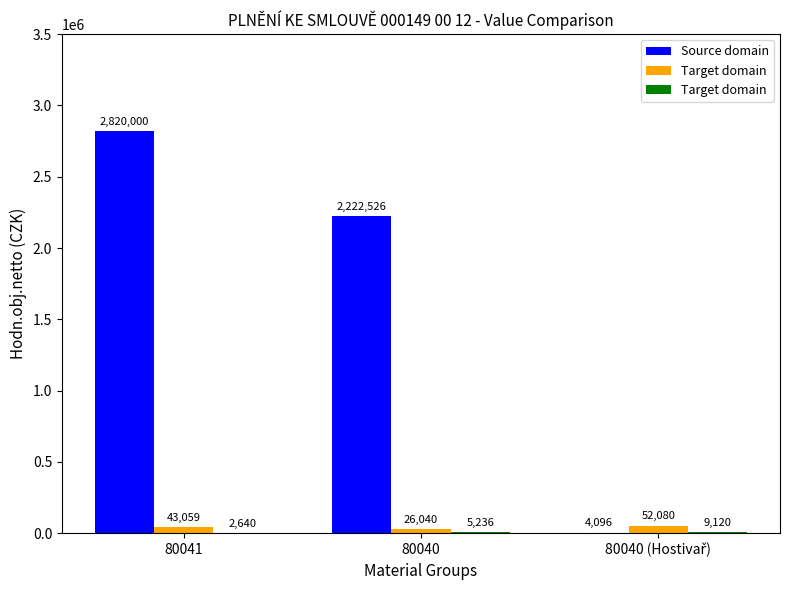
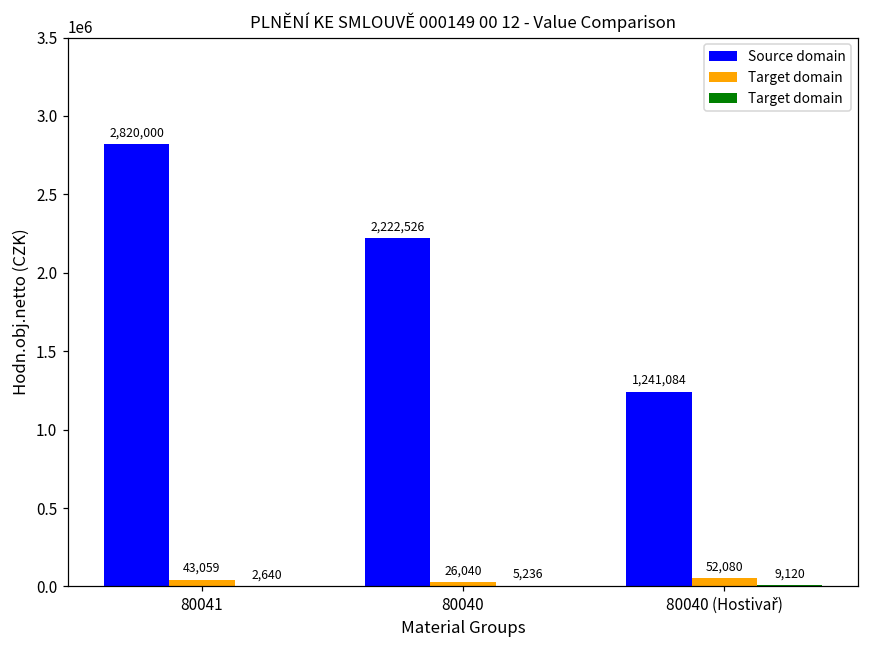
Source domain, 80040 (Hostivař): 4,096 -> 1,241,084
